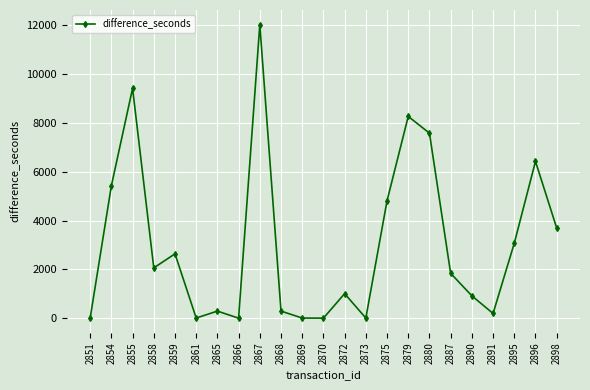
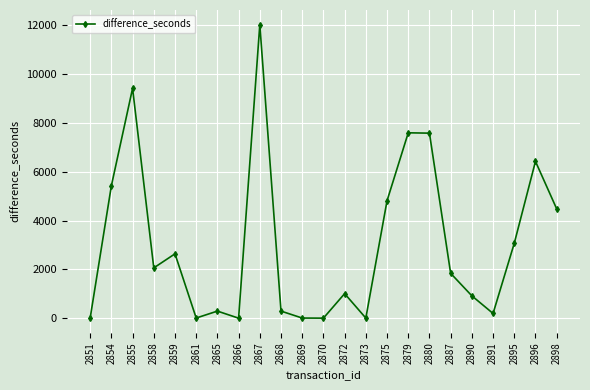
2879: 8300 -> 7600
2898: 3700 -> 4500
